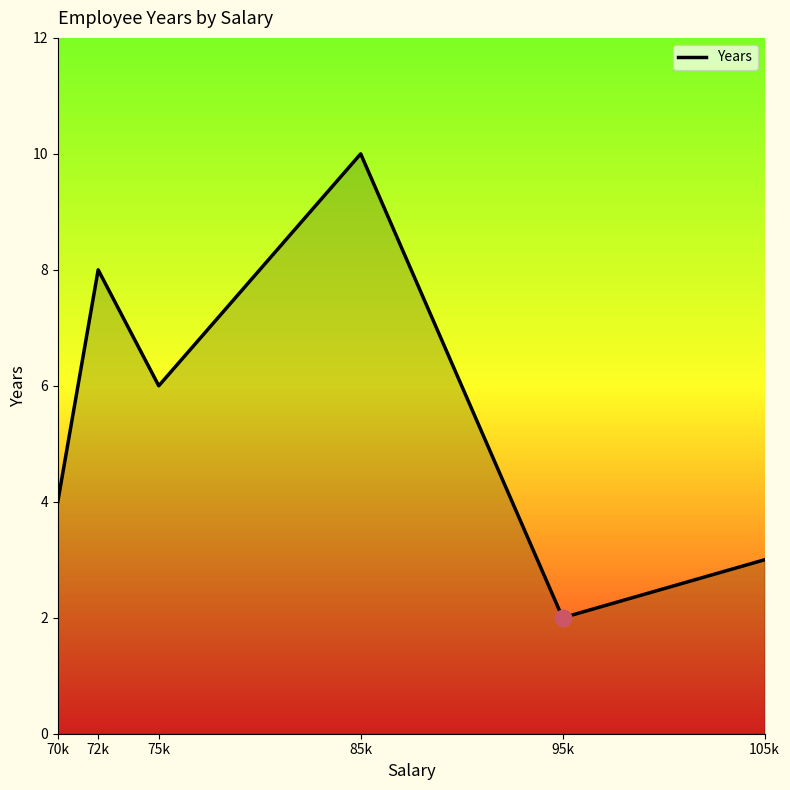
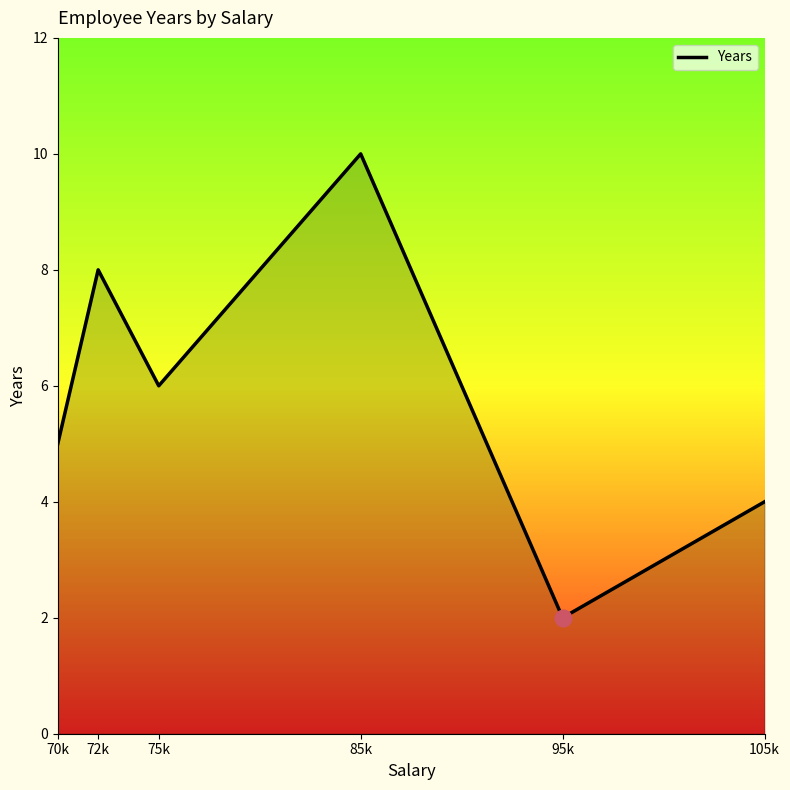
Years, 70k: 4 -> 5
Years, 105k: 3 -> 4
